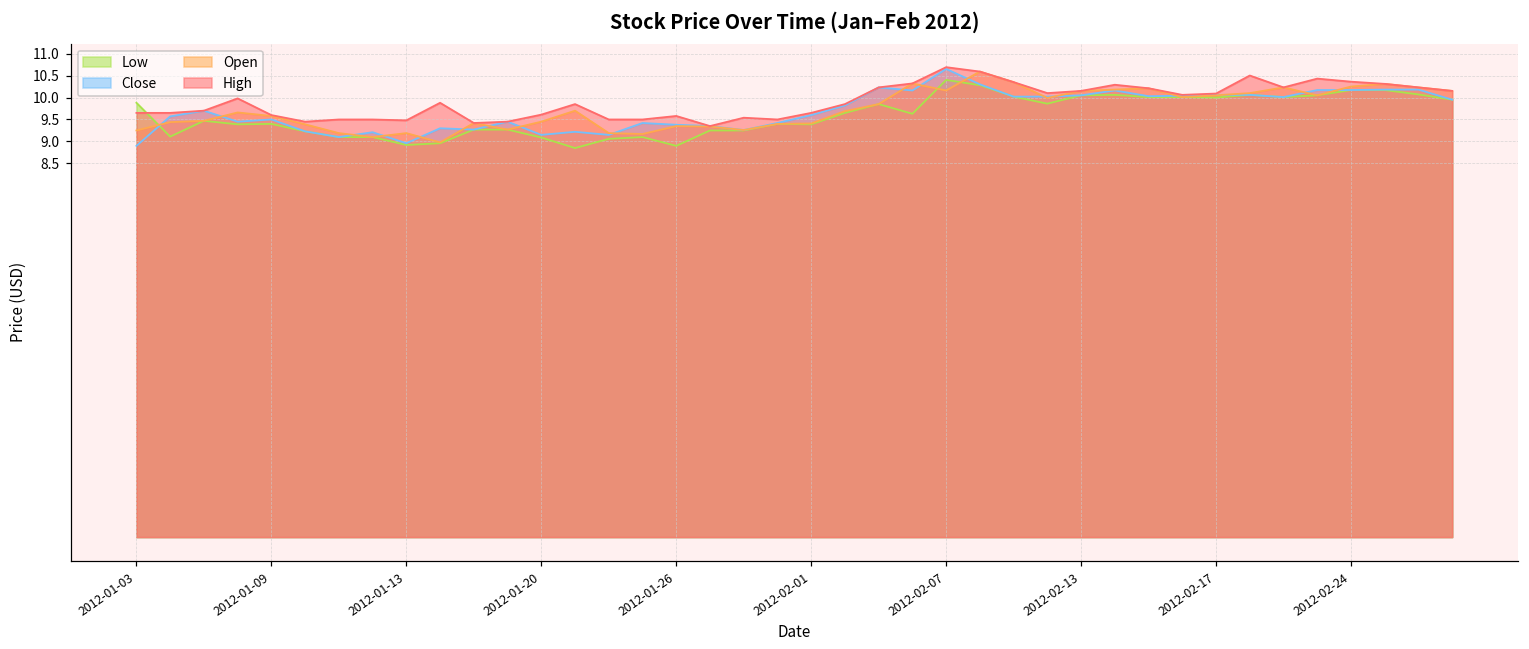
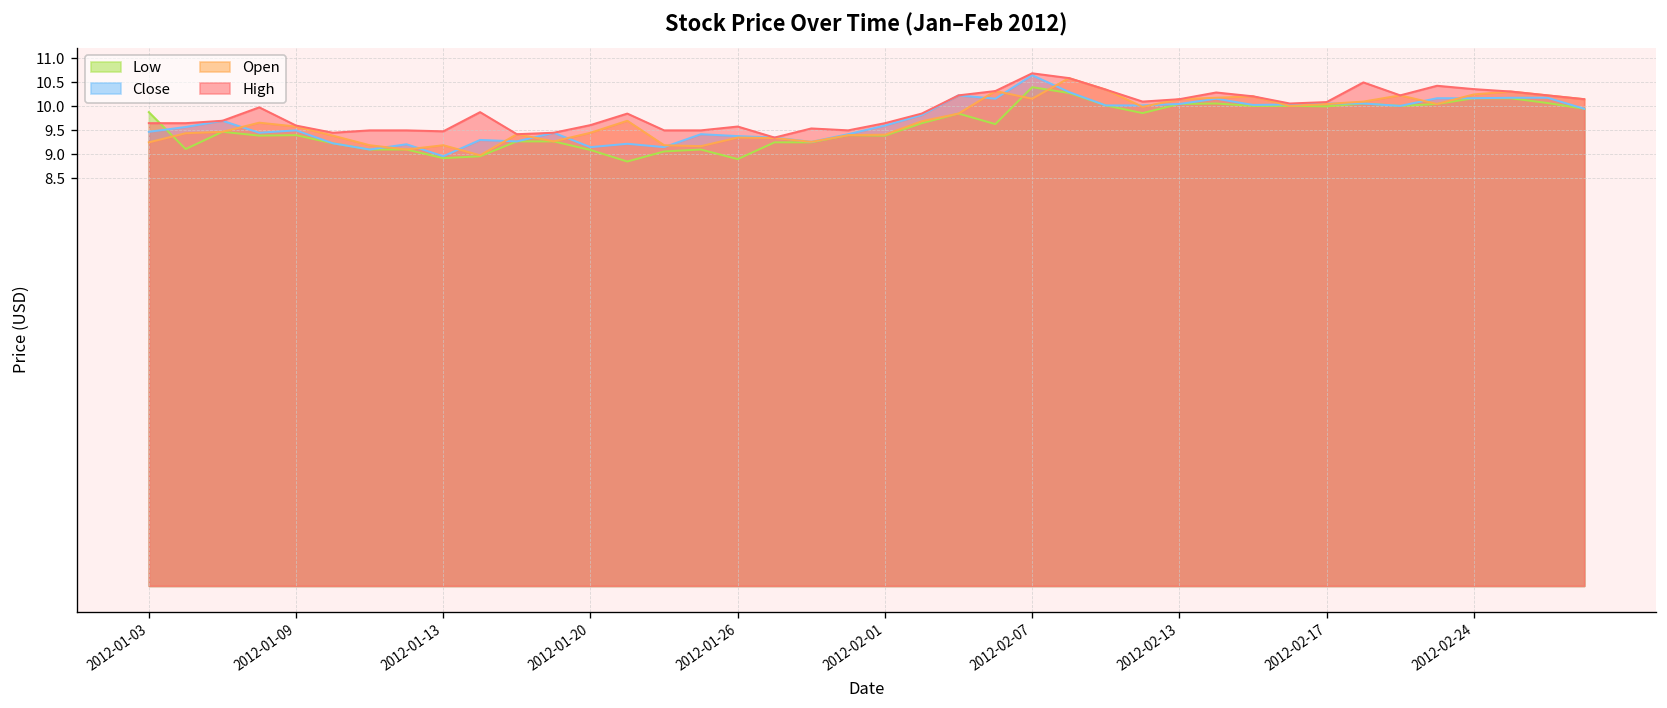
Close, 2012-01-03: 8.9 -> 9.5
